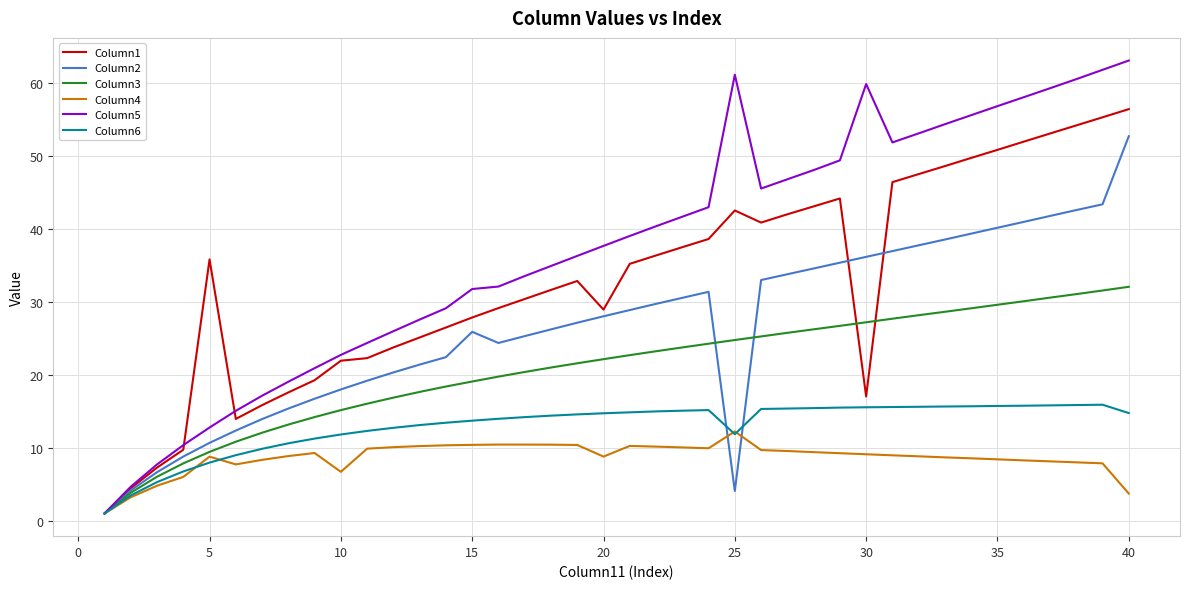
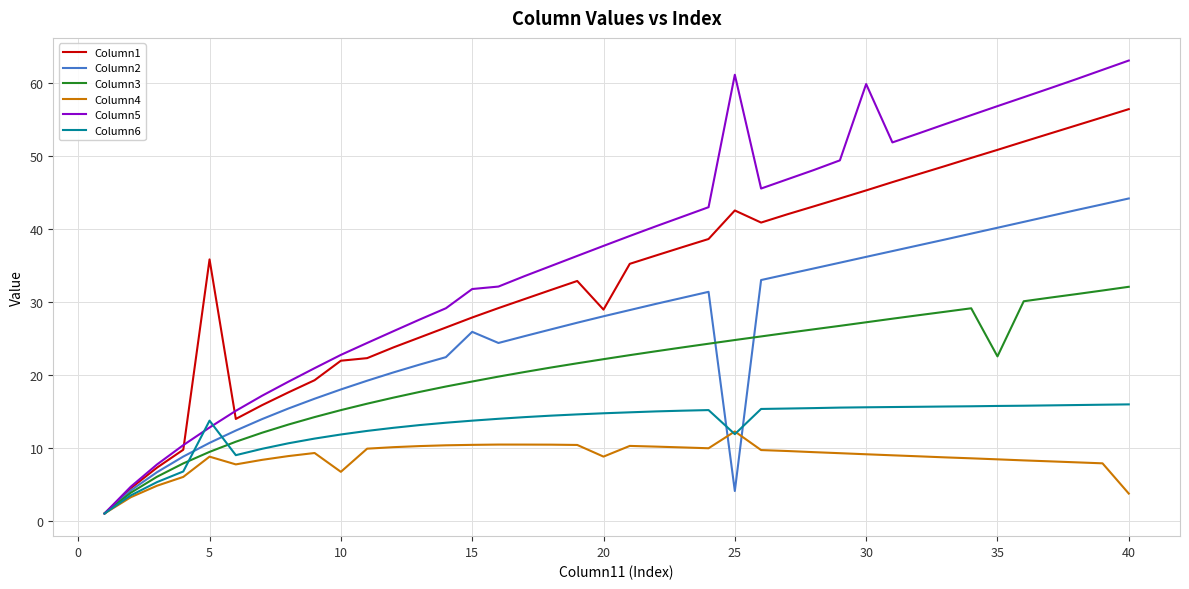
Column6, 5: 8 -> 14
Column1, 30: 17 -> 45
Column3, 35: 30 -> 23
Column2, 40: 53 -> 44
Column6, 40: 15 -> 16
